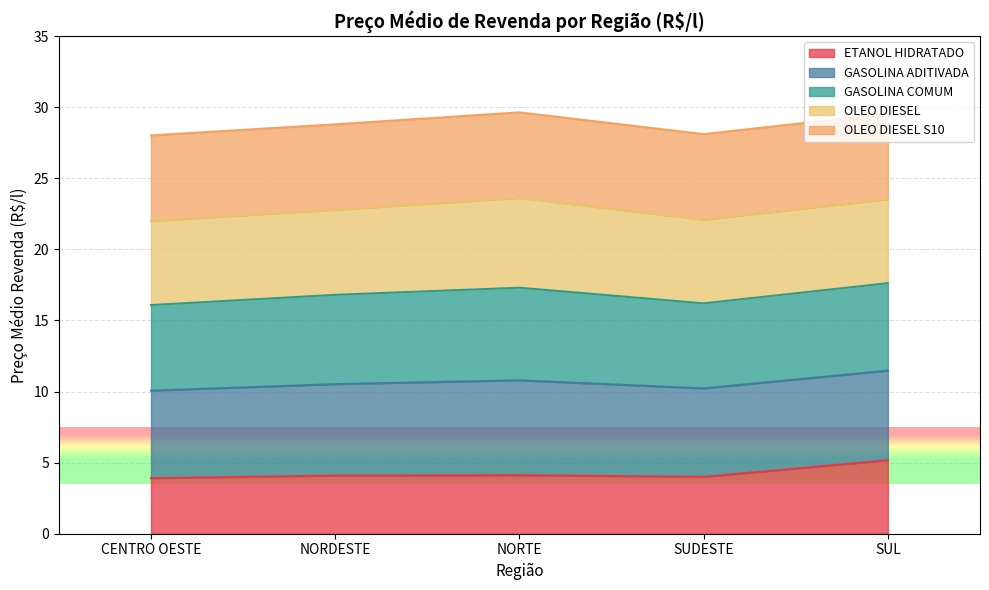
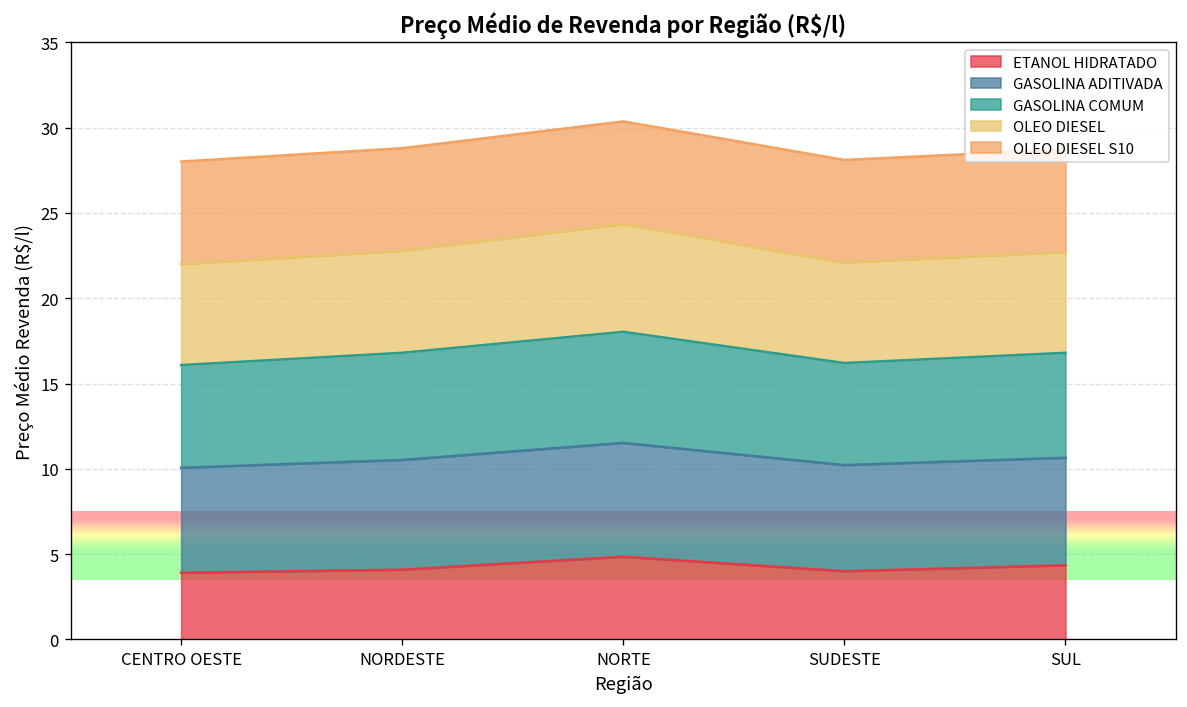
ETANOL HIDRATADO, NORTE: 4.1 -> 4.9
ETANOL HIDRATADO, SUL: 5.2 -> 4.4
